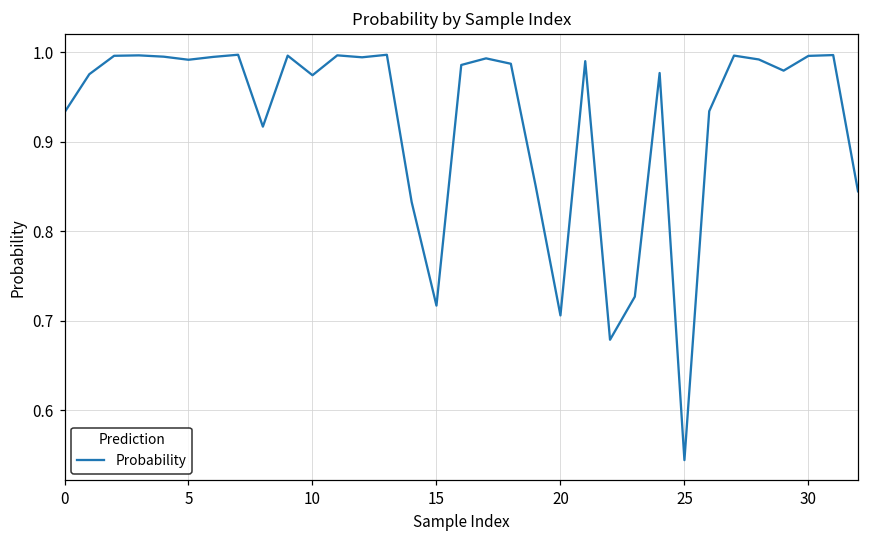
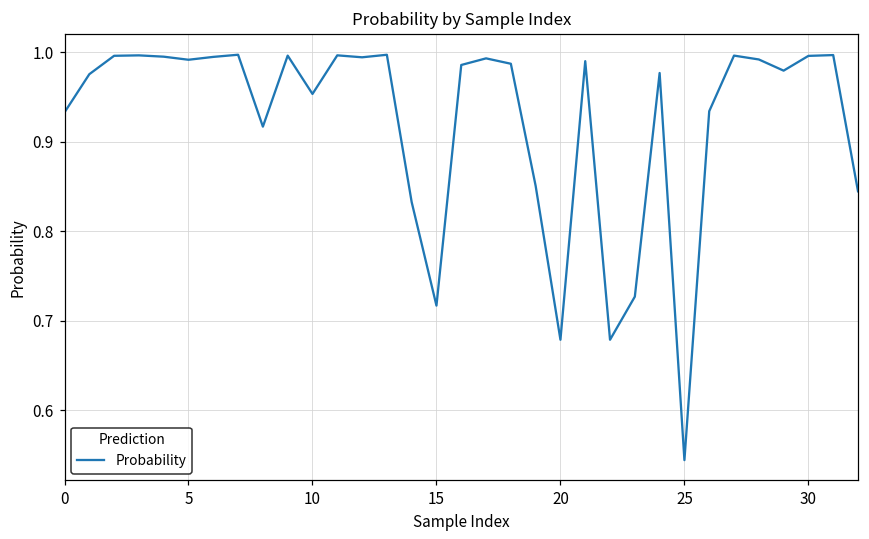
10: 0.97 -> 0.95
20: 0.71 -> 0.68
